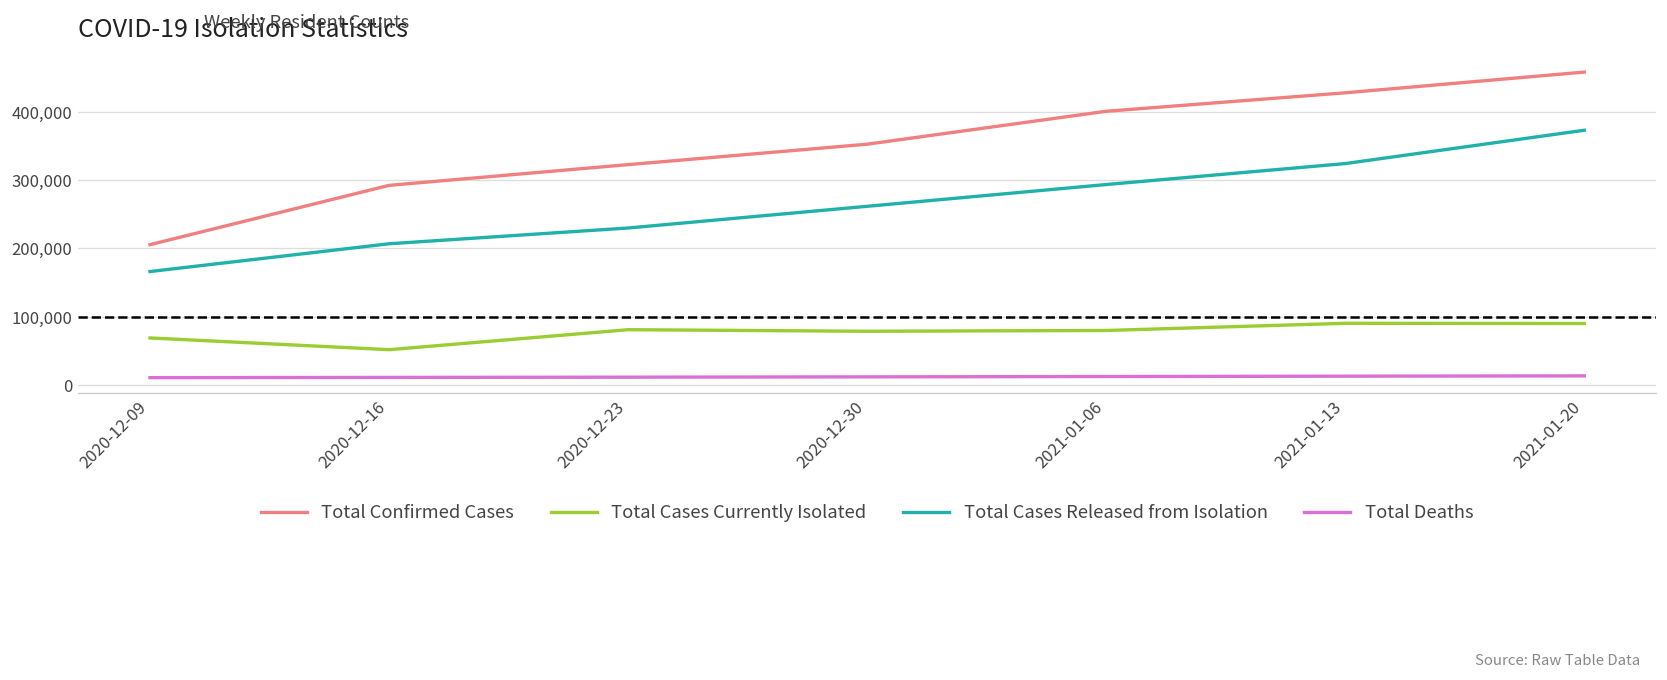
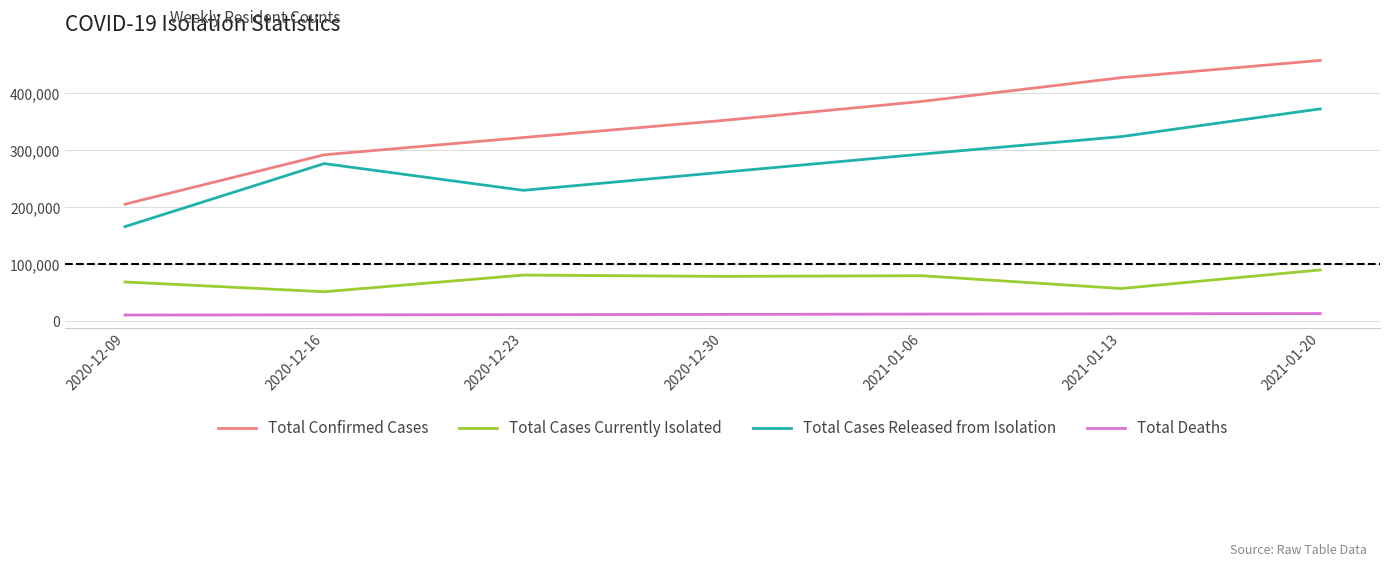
Total Cases Released from Isolation, 2020-12-16: 210,000 -> 280,000
Total Confirmed Cases, 2021-01-06: 400,000 -> 390,000
Total Cases Currently Isolated, 2021-01-13: 90,000 -> 60,000
